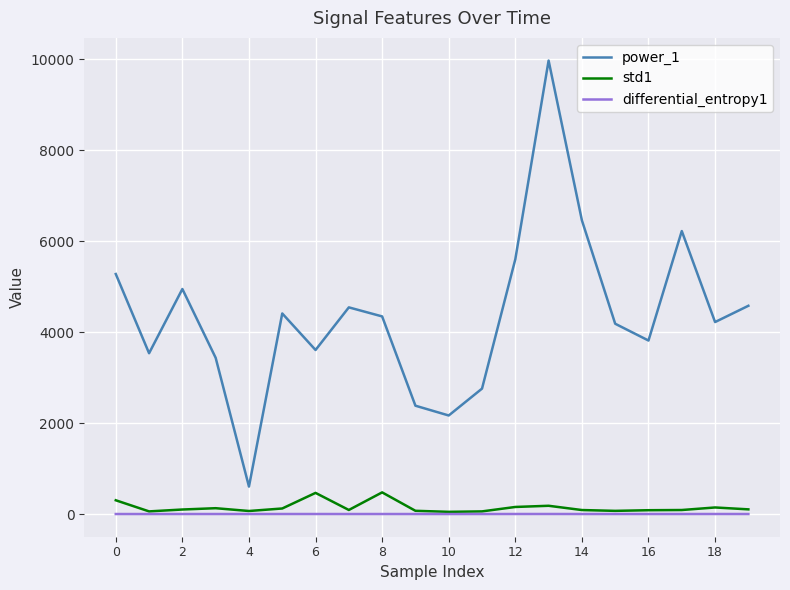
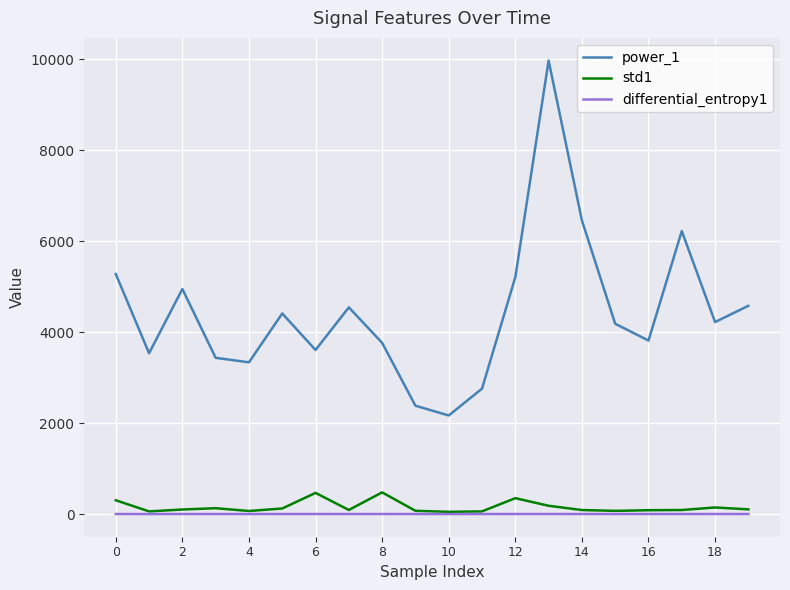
power_1, 4: 600 -> 3300
power_1, 8: 4300 -> 3800
power_1, 12: 5600 -> 5200
std1, 12: 200 -> 400
